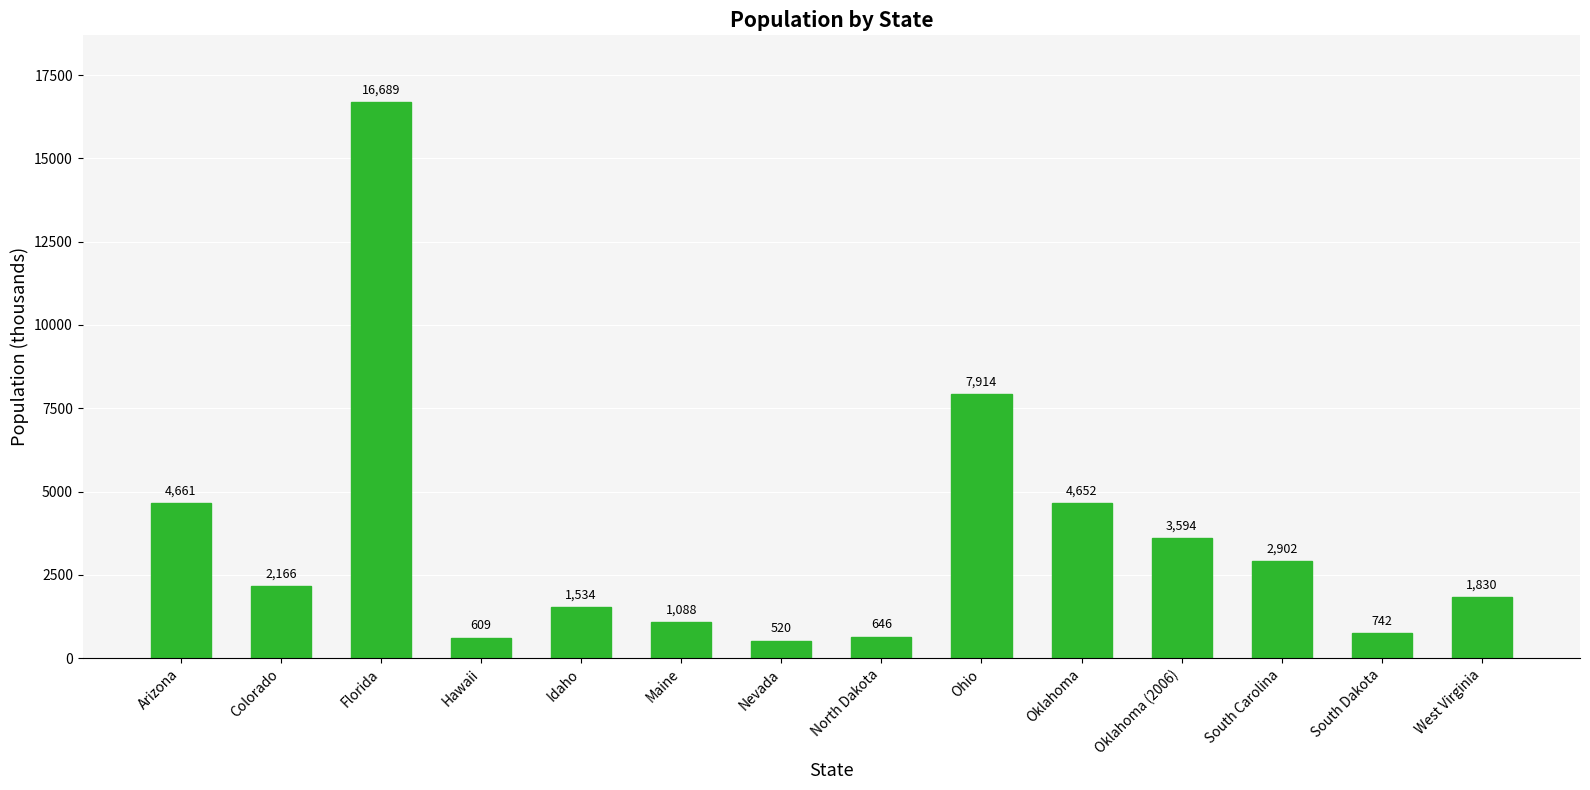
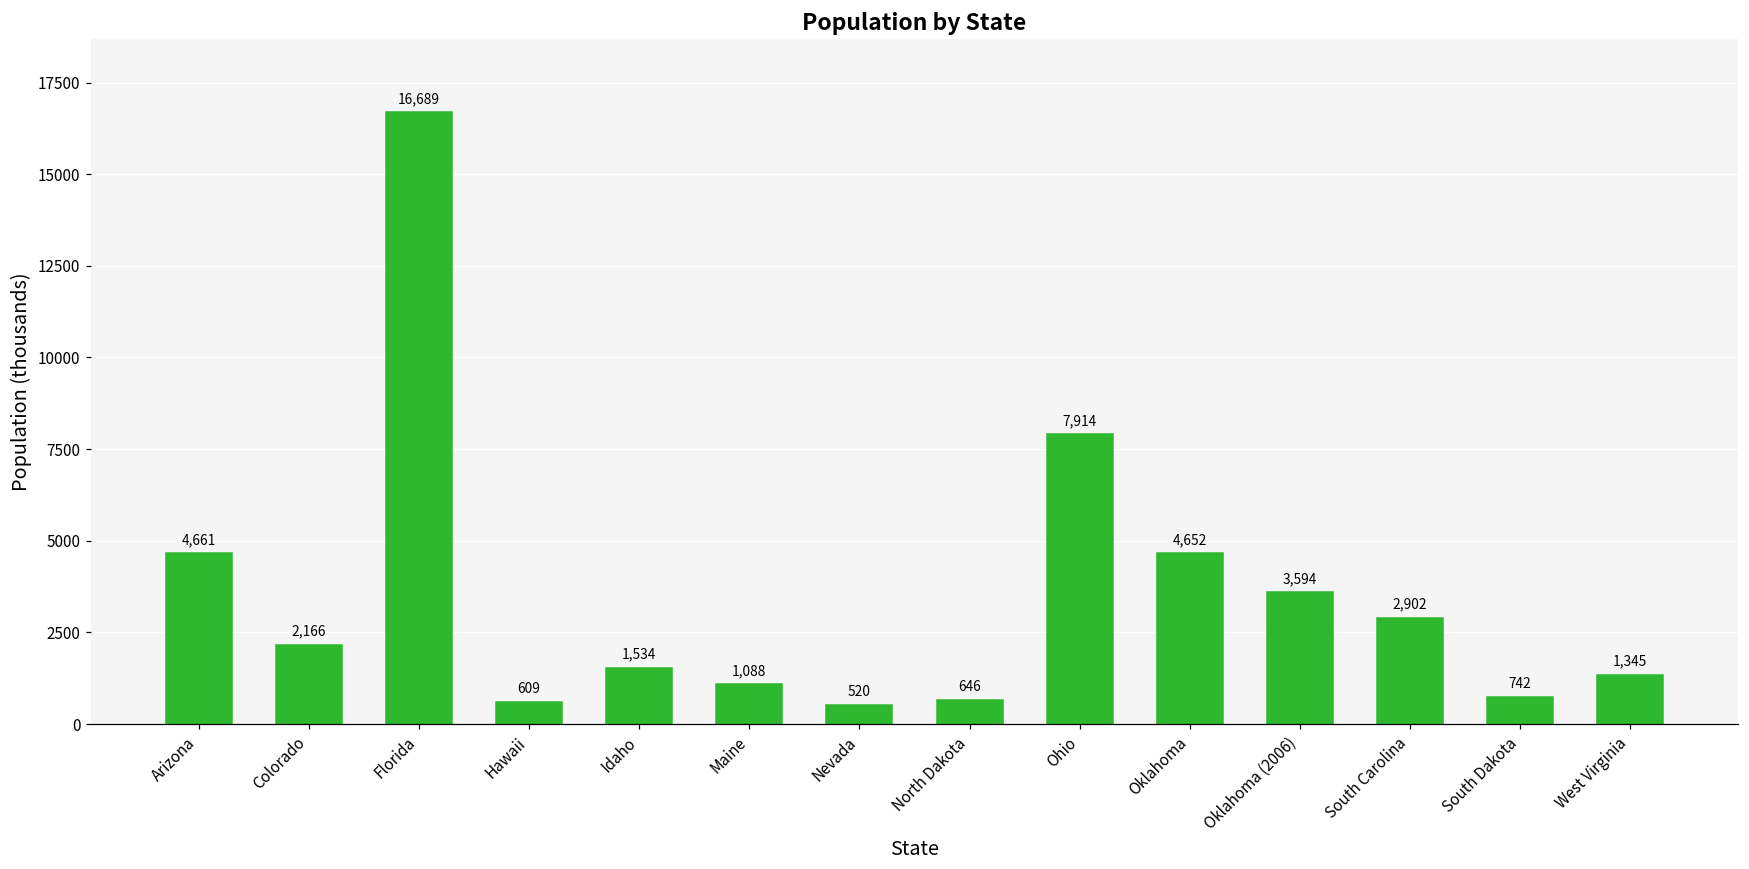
West Virginia: 1,830 -> 1,345
